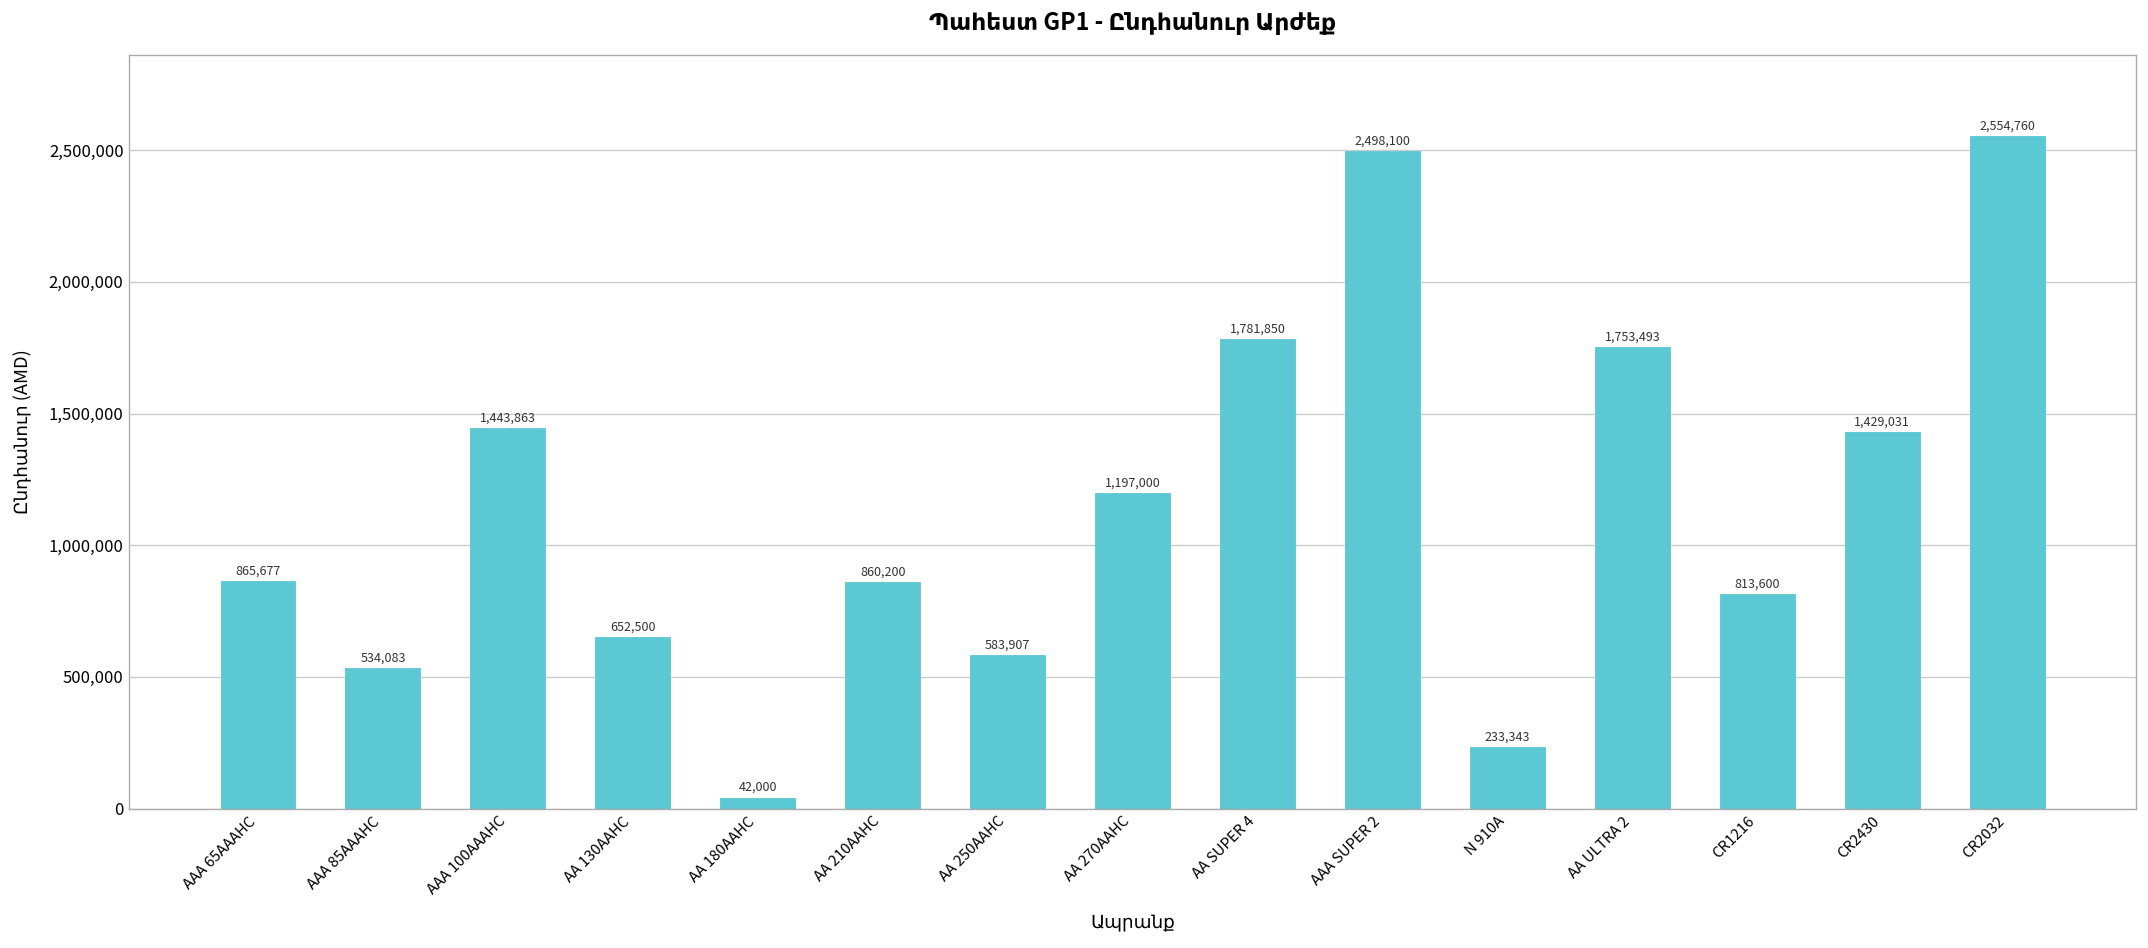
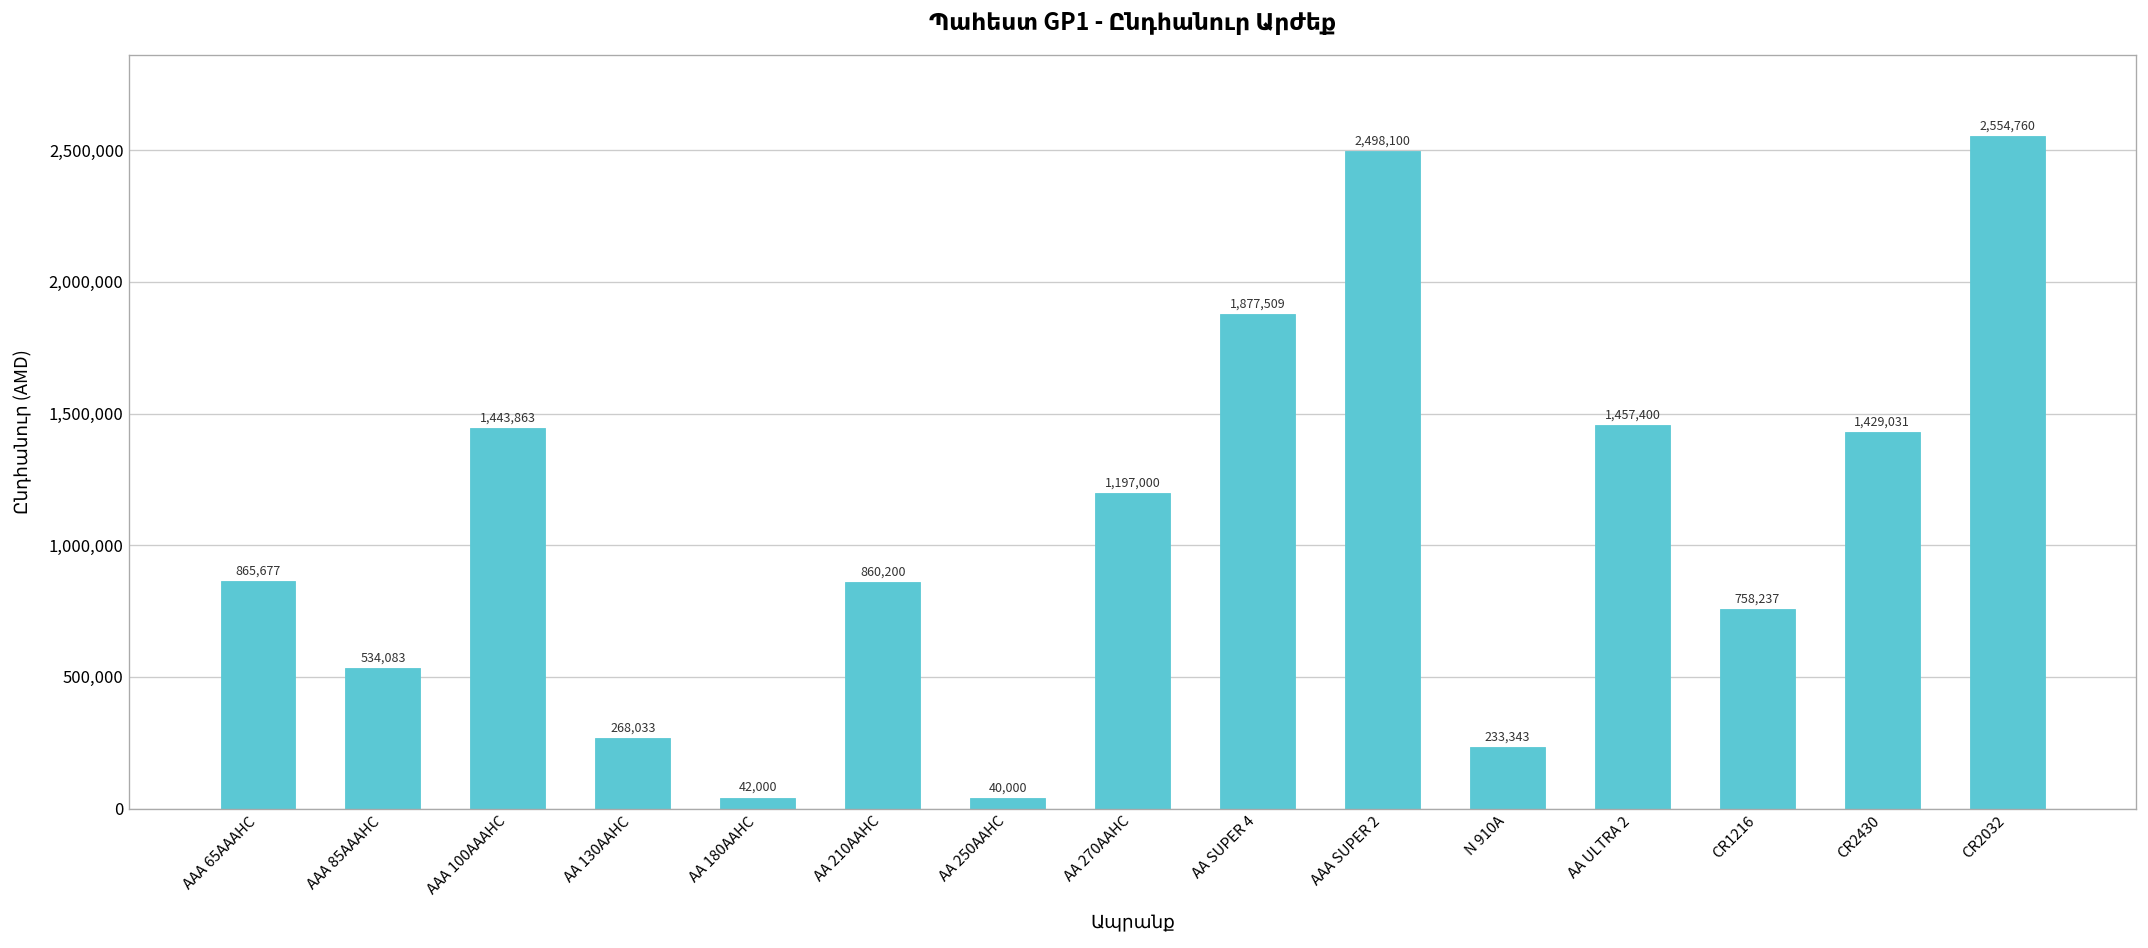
AA 130AAHC: 652,500 -> 268,033
AA 250AAHC: 583,907 -> 40,000
AA SUPER 4: 1,781,850 -> 1,877,509
AA ULTRA 2: 1,753,493 -> 1,457,400
CR1216: 813,600 -> 758,237
